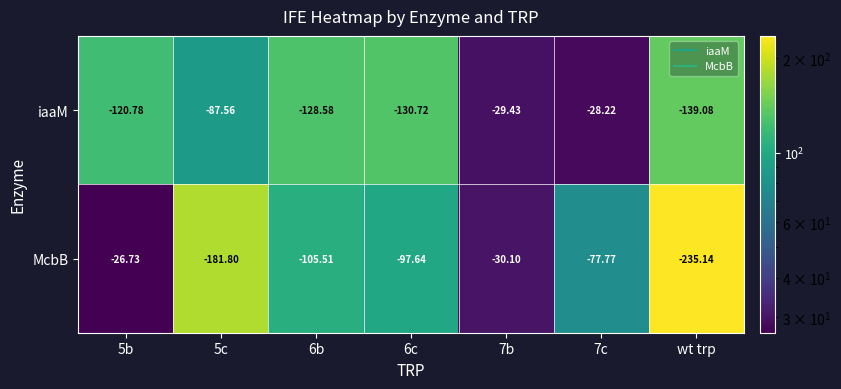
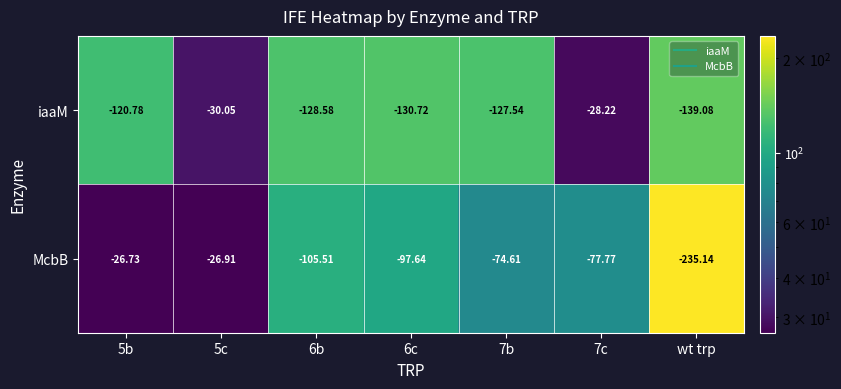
iaaM, 5c: -87.56 -> -30.05
iaaM, 7b: -29.43 -> -127.54
McbB, 5c: -181.80 -> -26.91
McbB, 7b: -30.10 -> -74.61
